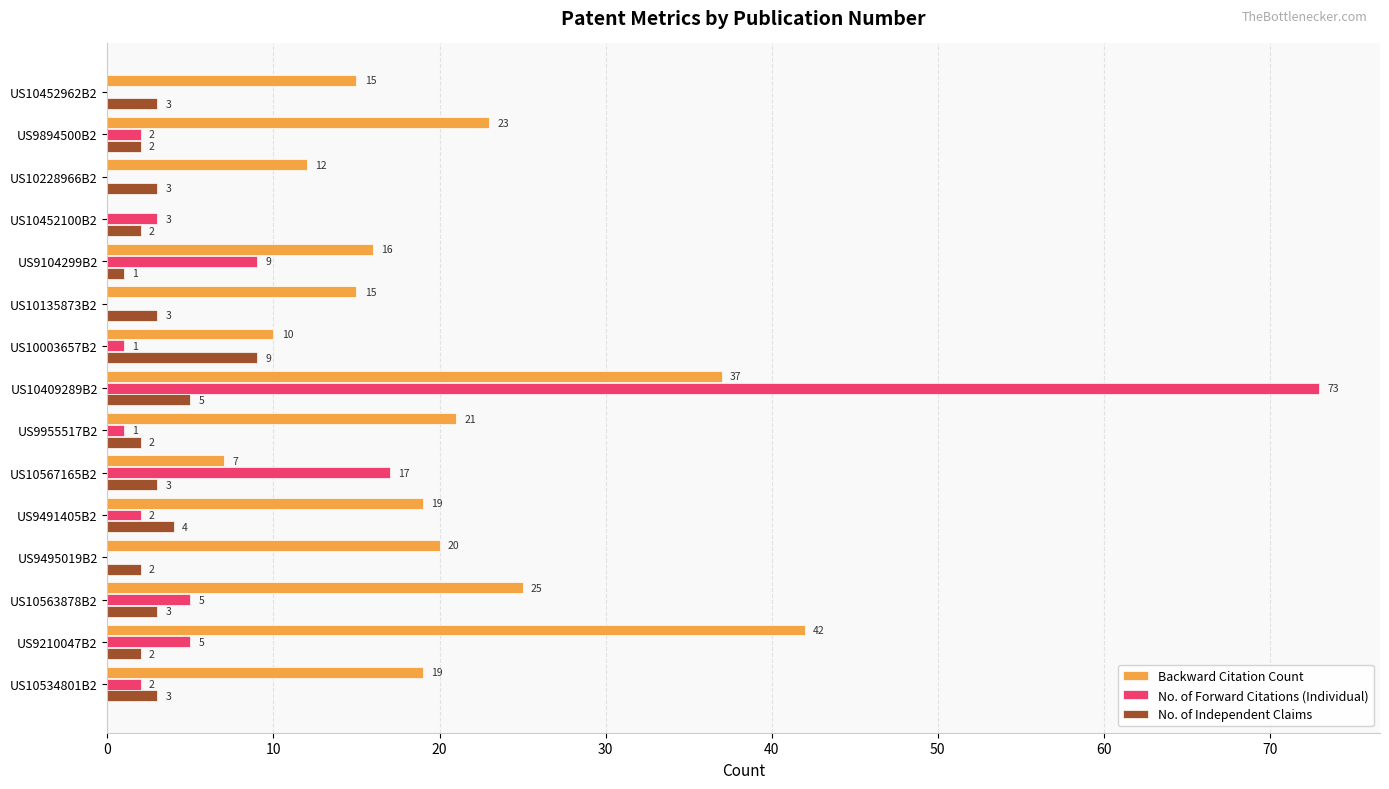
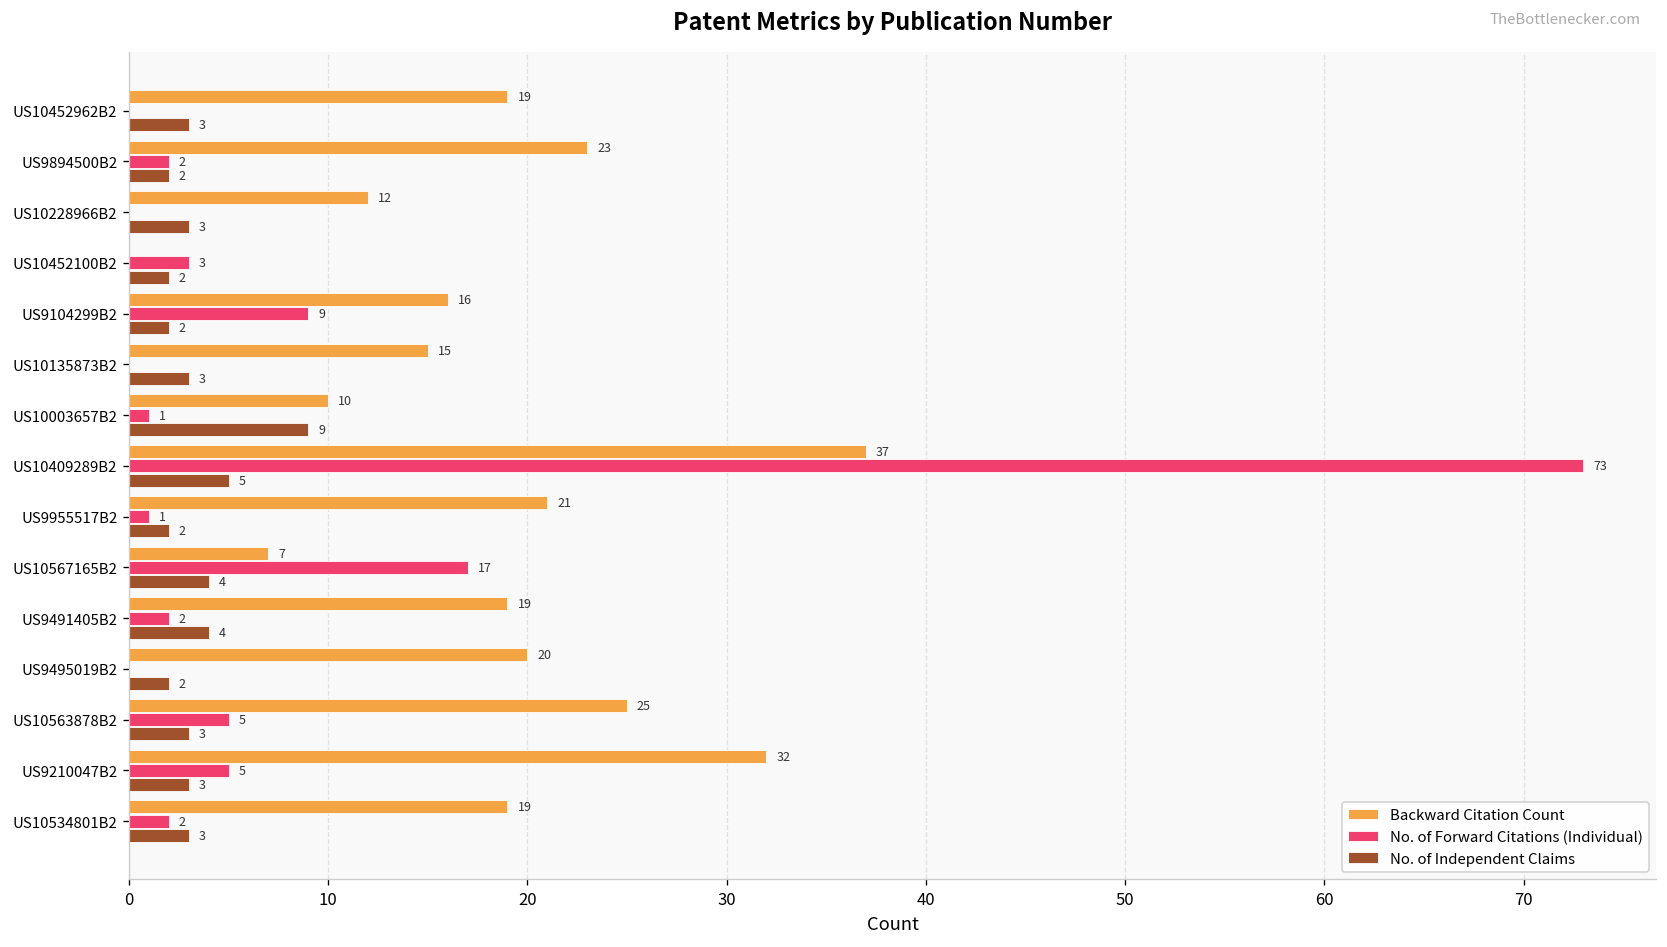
Backward Citation Count, US10452962B2: 15 -> 19
No. of Independent Claims, US9104299B2: 1 -> 2
No. of Independent Claims, US10567165B2: 3 -> 4
Backward Citation Count, US9210047B2: 42 -> 32
No. of Independent Claims, US9210047B2: 2 -> 3
